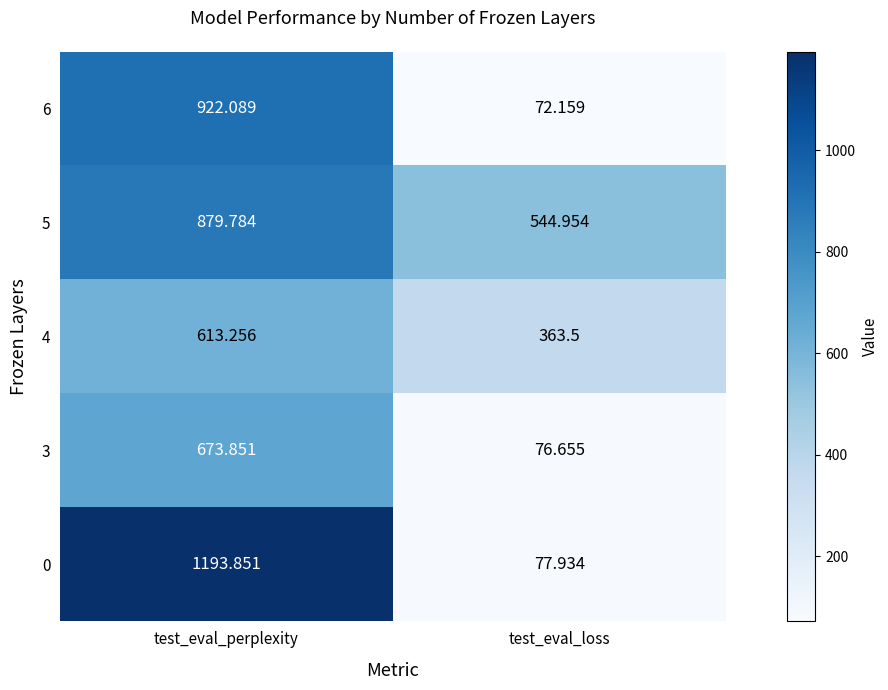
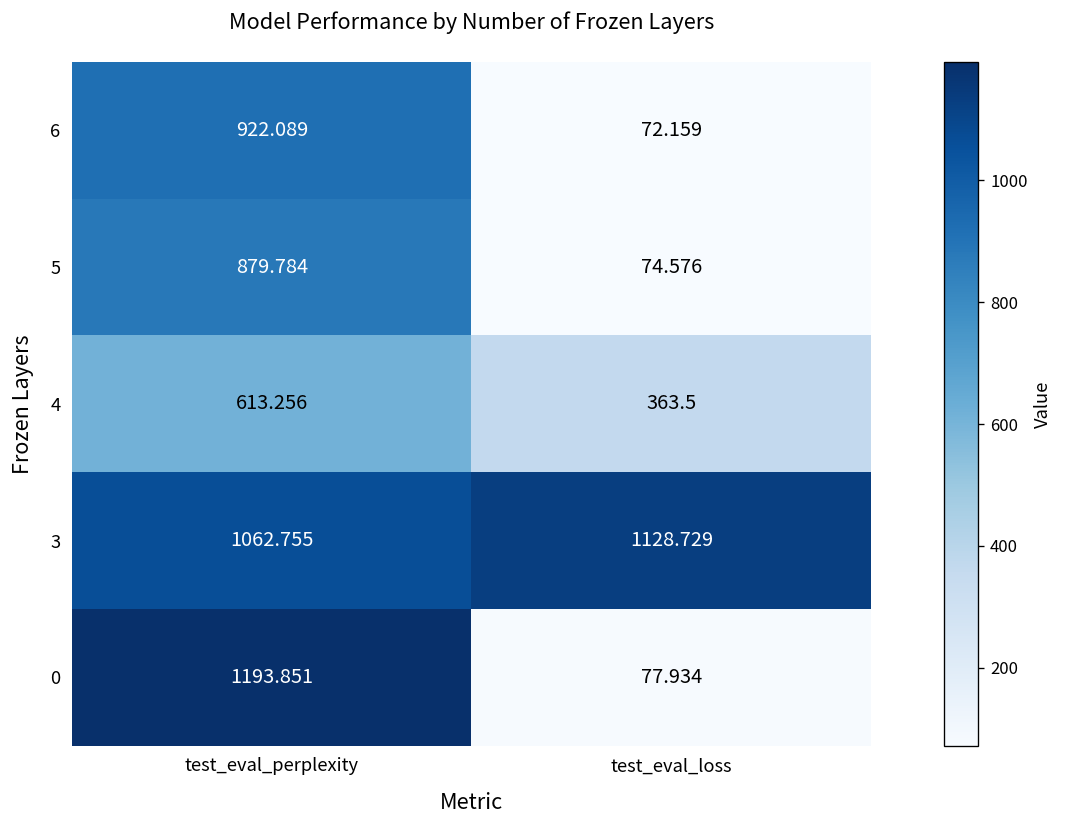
5, test_eval_loss: 544.954 -> 74.576
3, test_eval_perplexity: 673.851 -> 1062.755
3, test_eval_loss: 76.655 -> 1128.729
